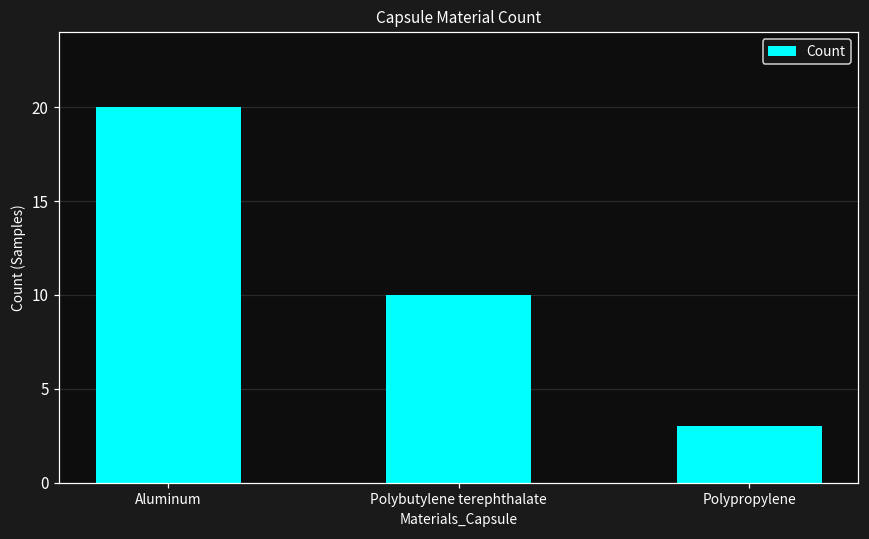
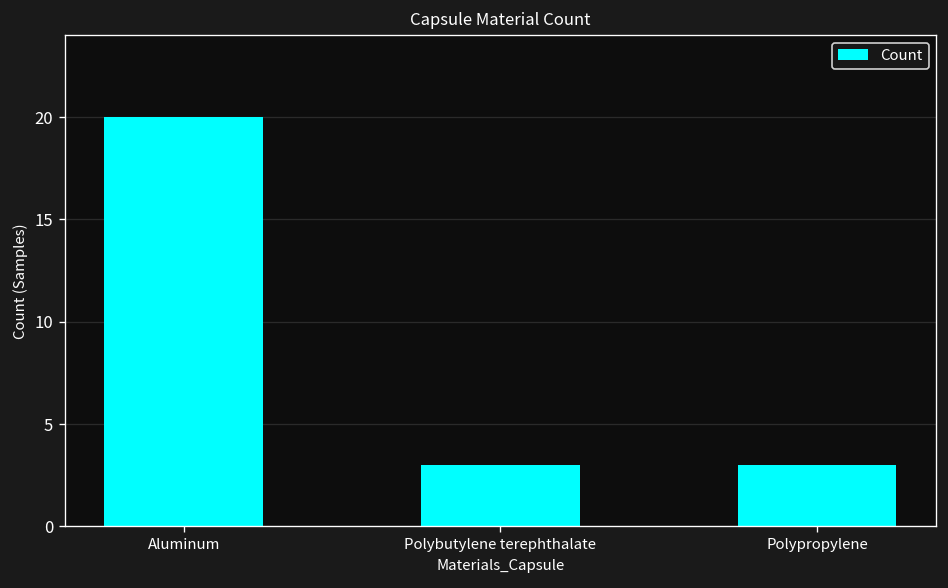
Polybutylene terephthalate: 10 -> 3
